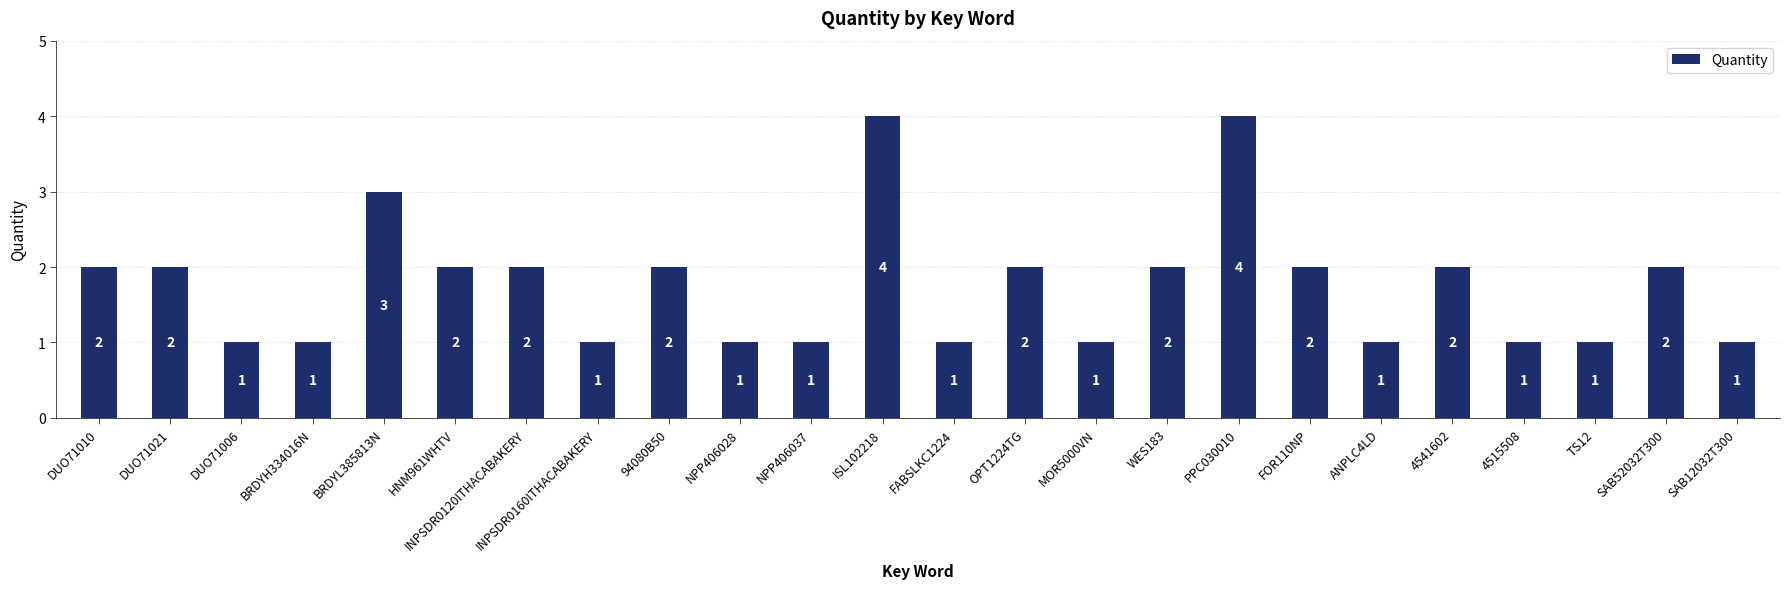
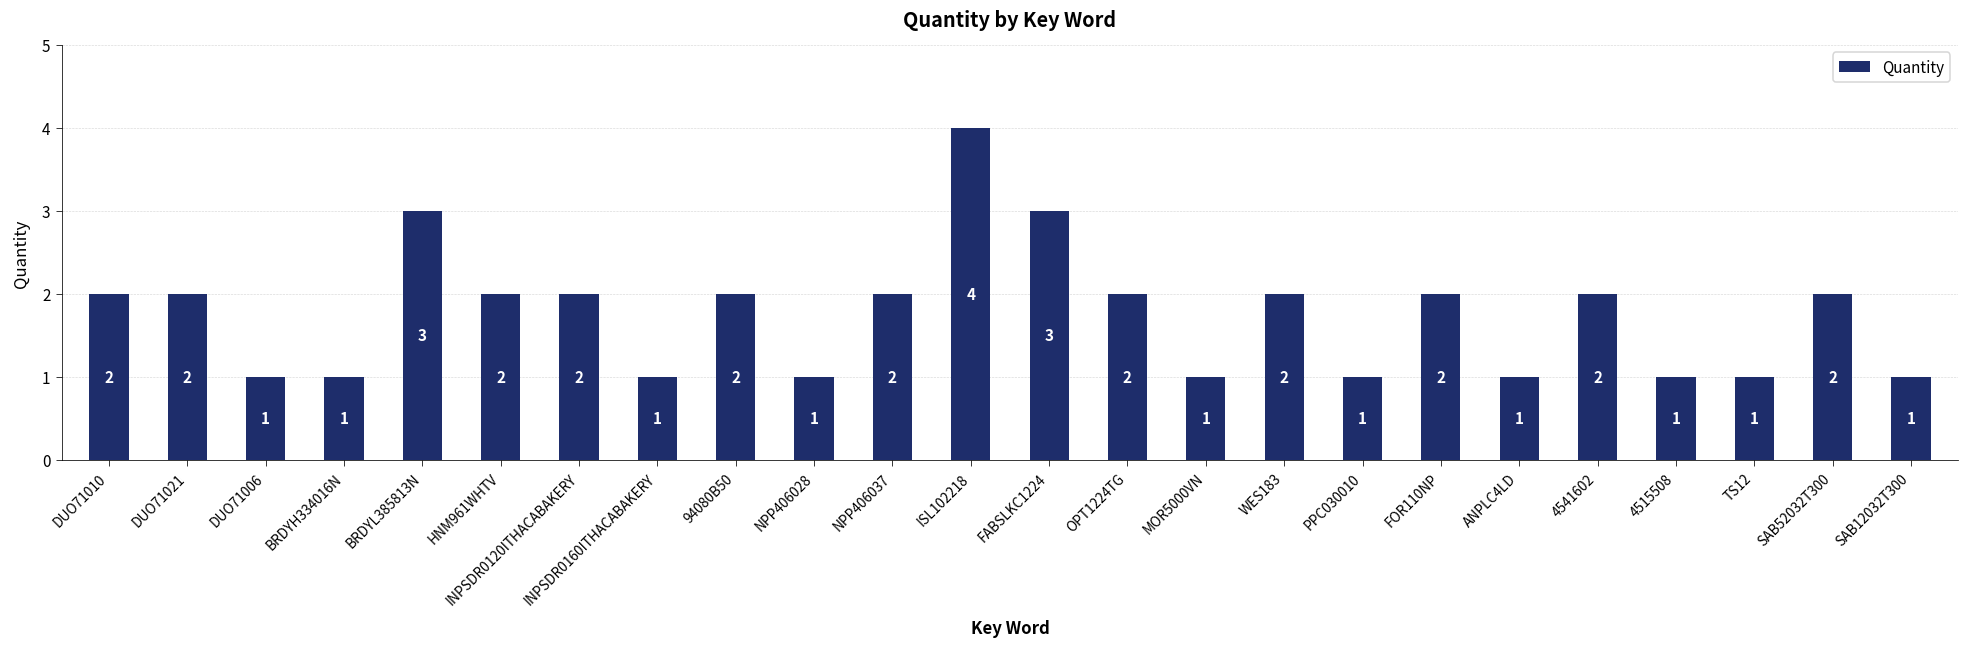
NPP406037: 1 -> 2
FABSLKC1224: 1 -> 3
PPC030010: 4 -> 1
